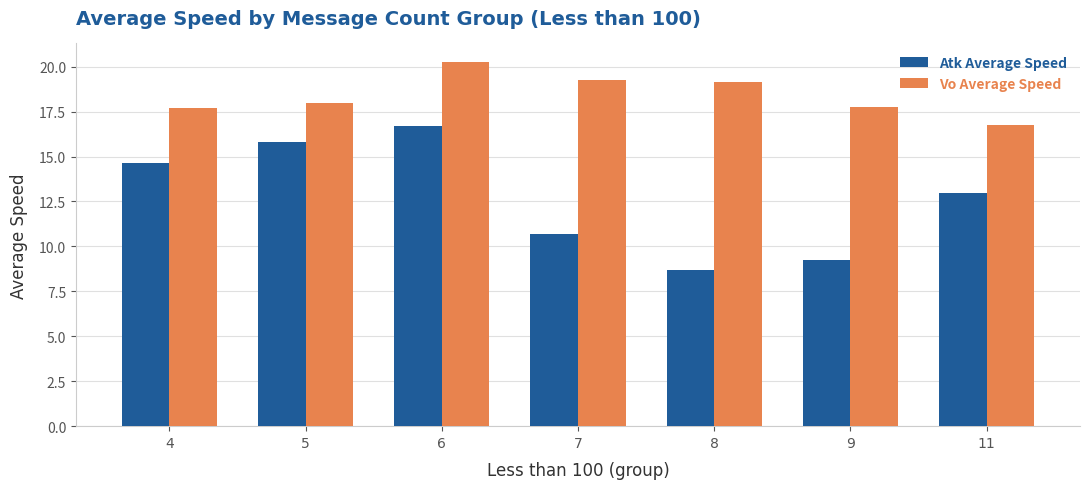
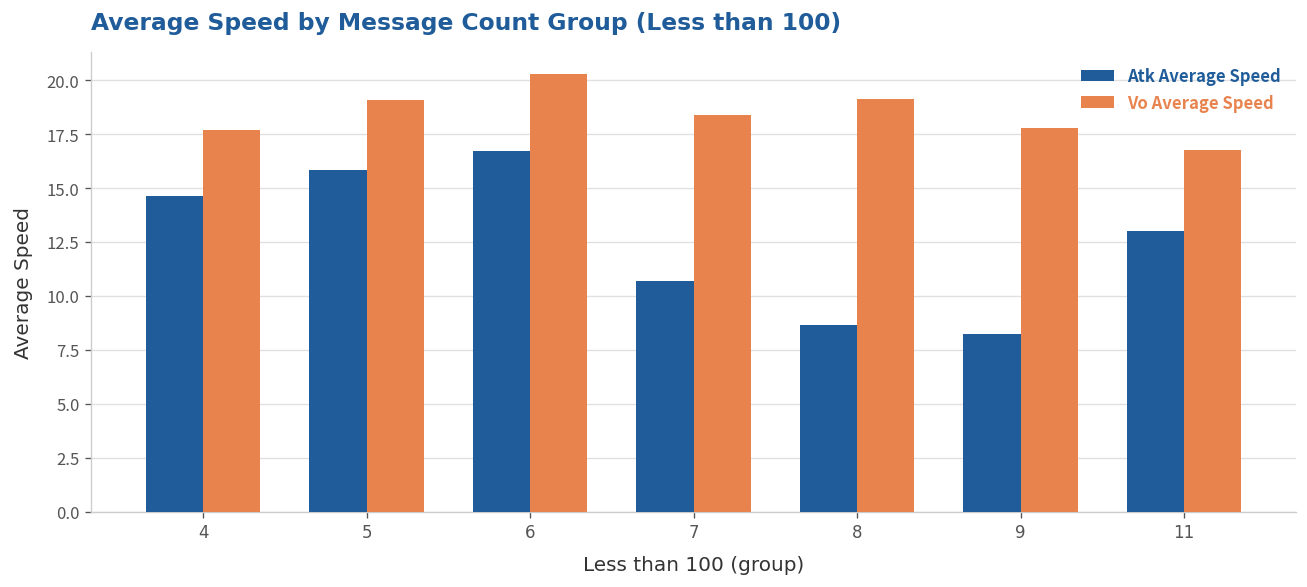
Vo Average Speed, 5: 18.0 -> 19.1
Vo Average Speed, 7: 19.3 -> 18.4
Atk Average Speed, 9: 9.2 -> 8.3
